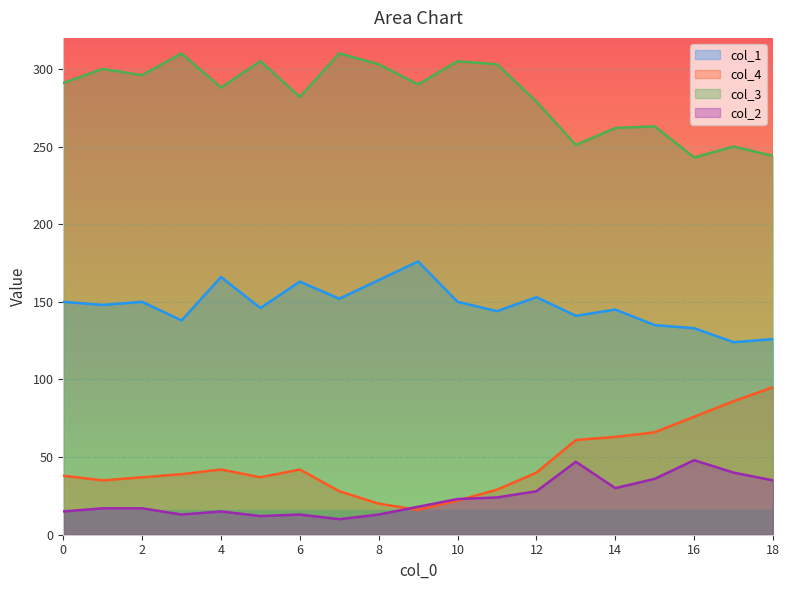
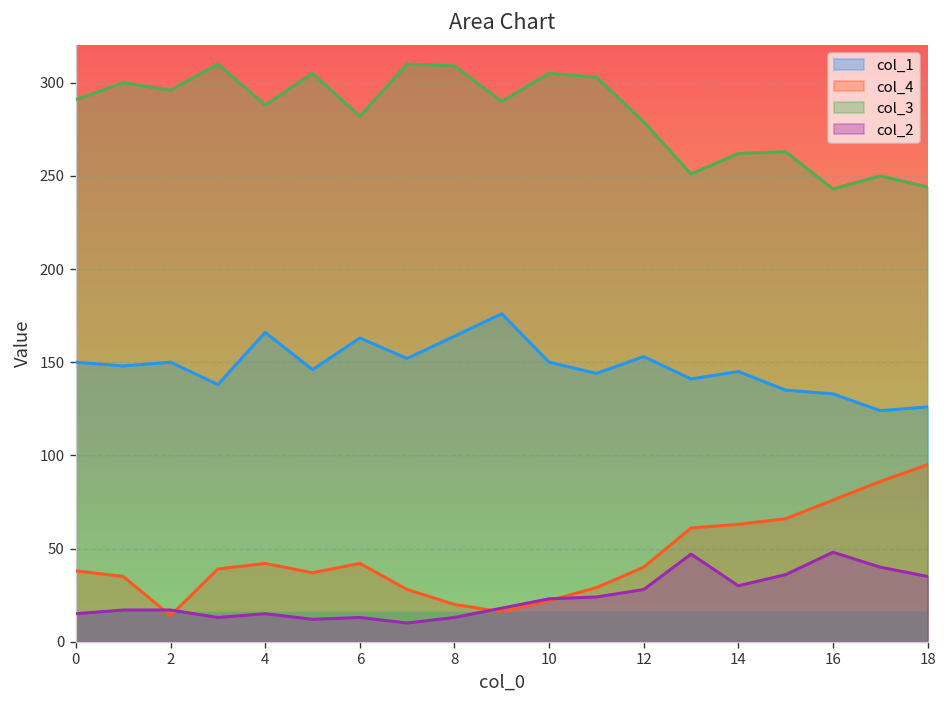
col_4, 2: 37 -> 14
col_3, 8: 303 -> 309
